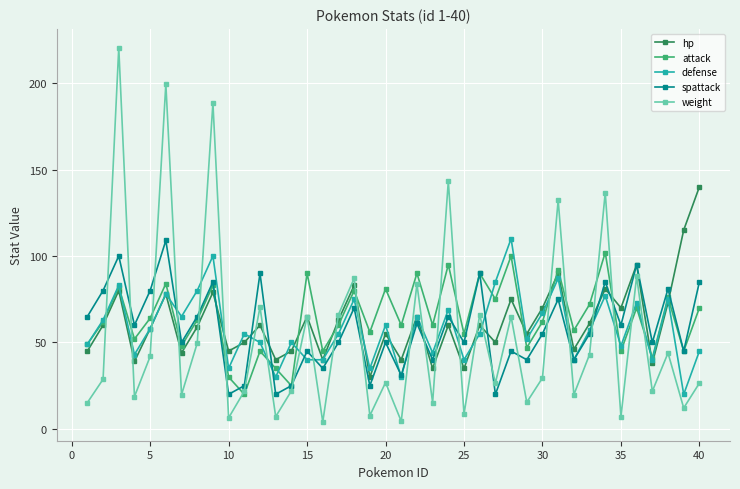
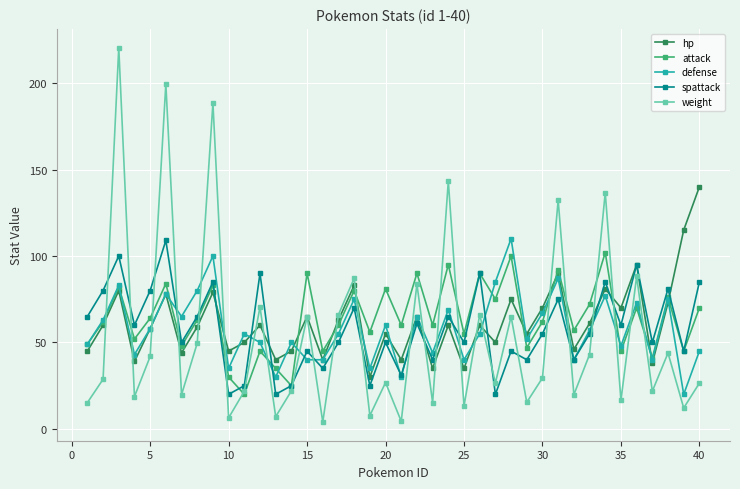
weight, 25: 9 -> 13
weight, 35: 7 -> 17
